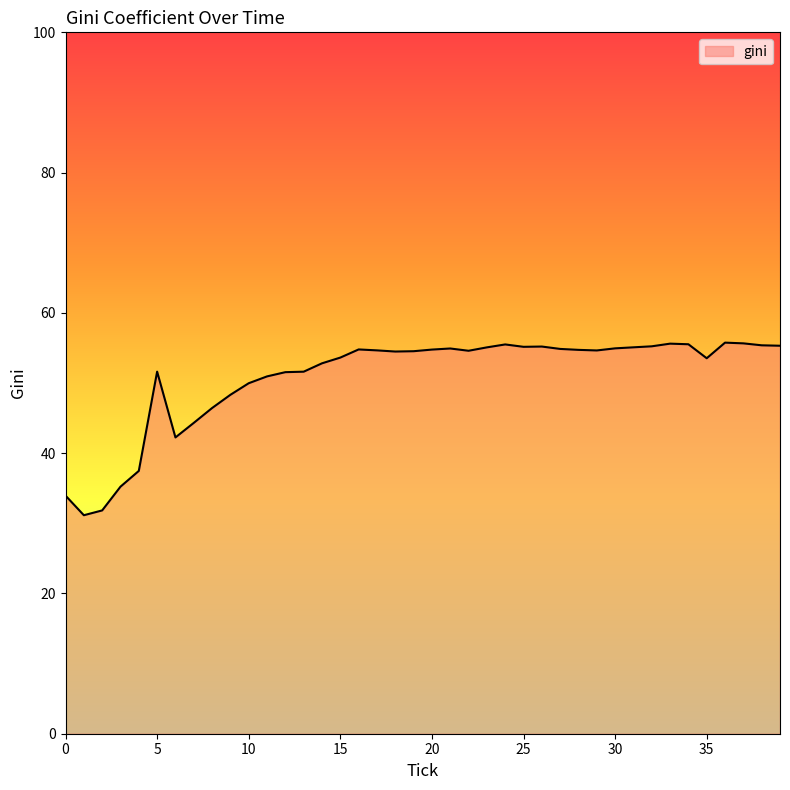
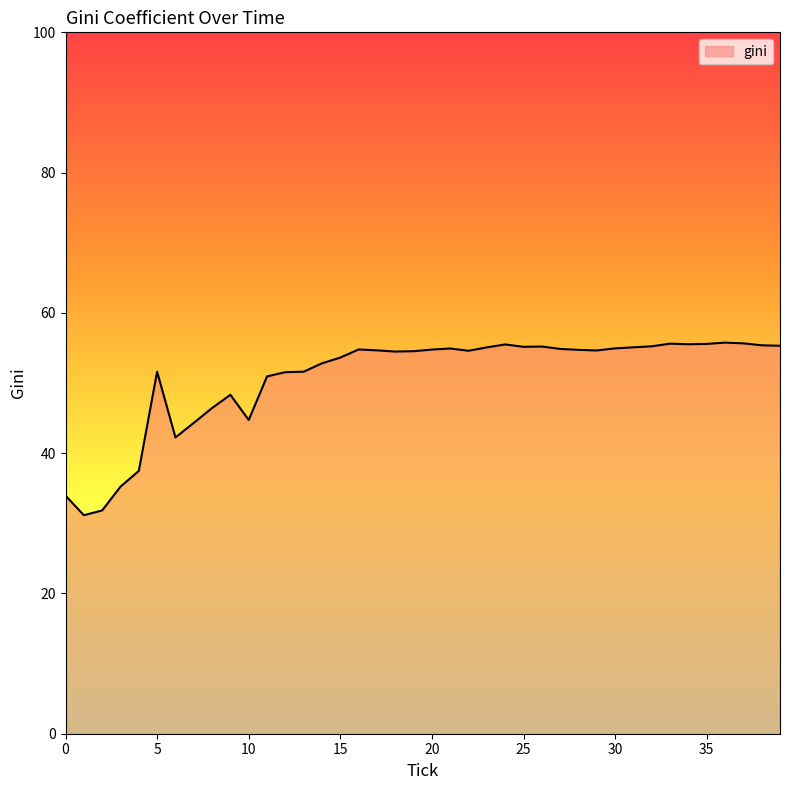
10: 50 -> 45
35: 54 -> 56
